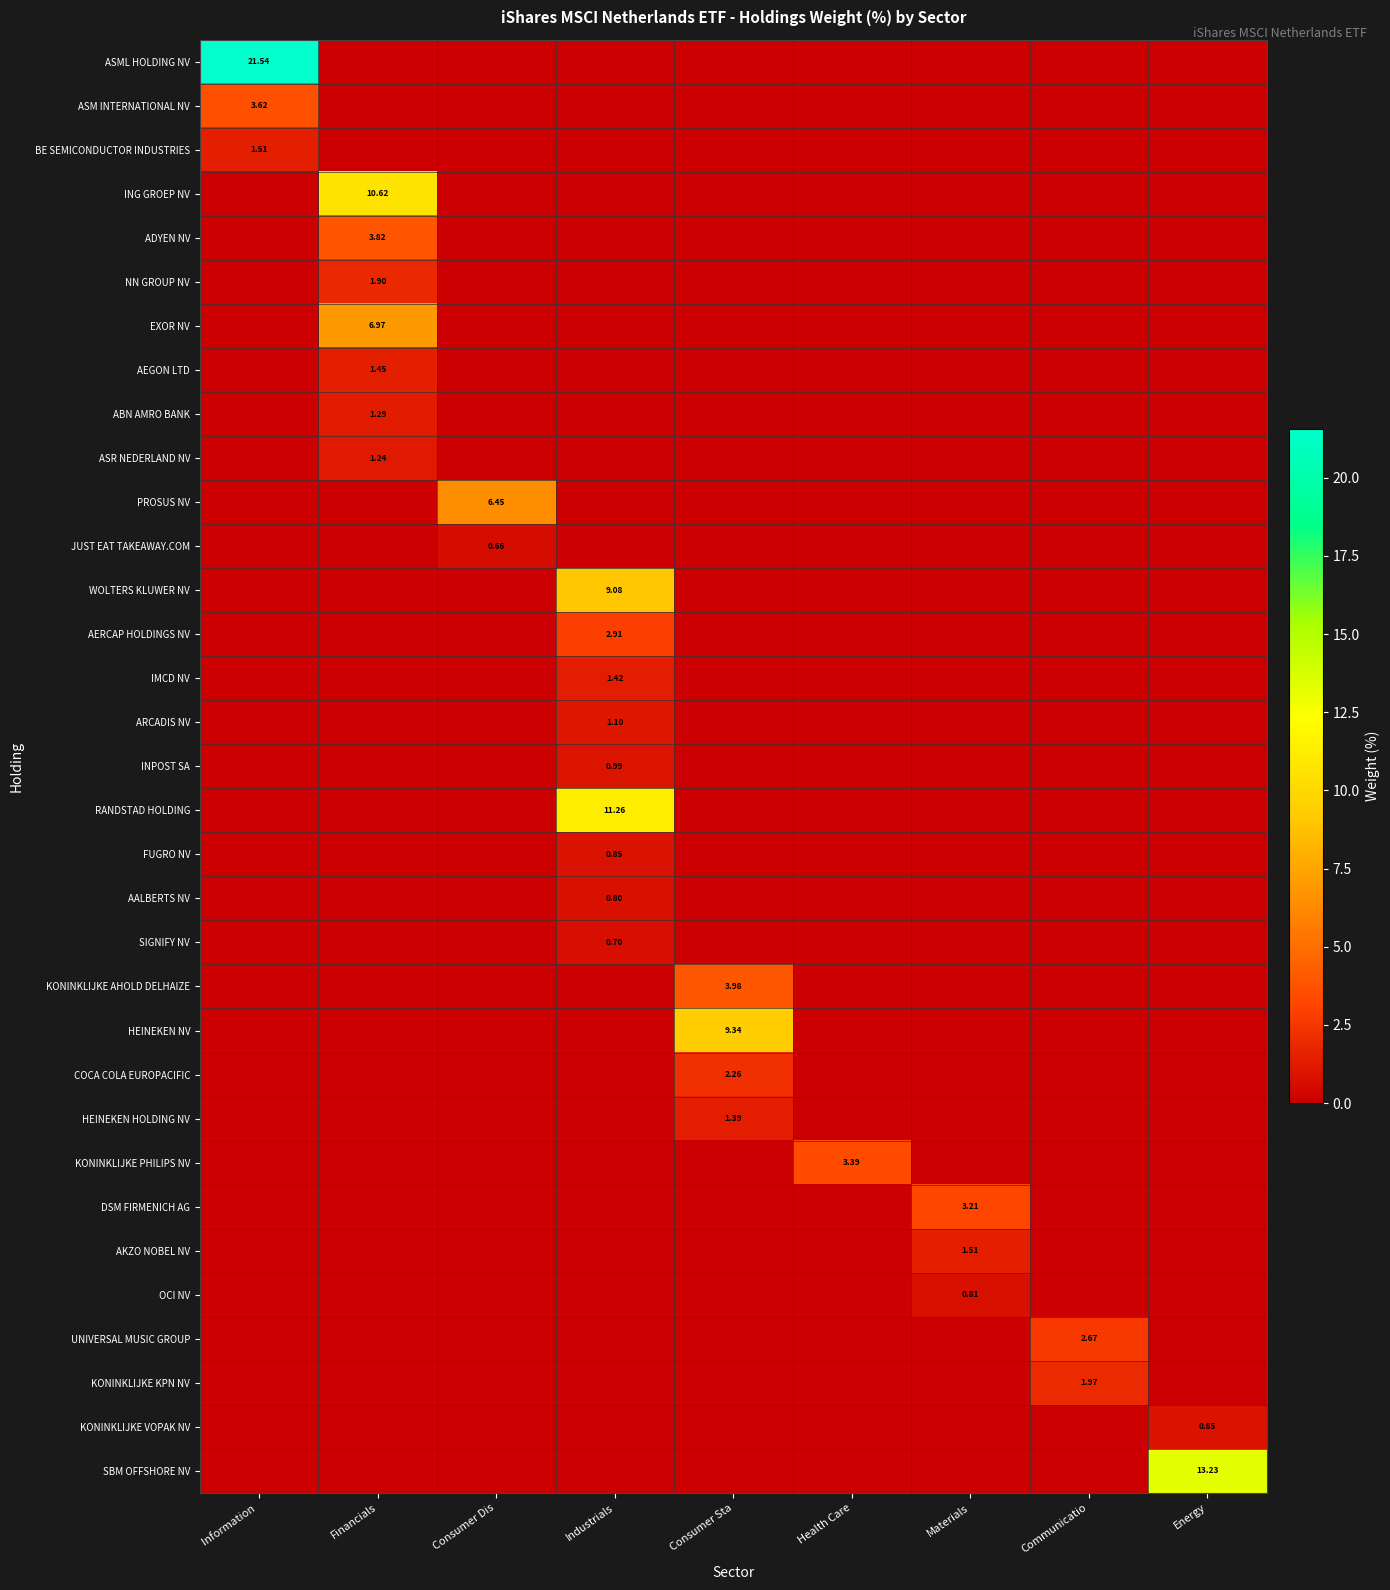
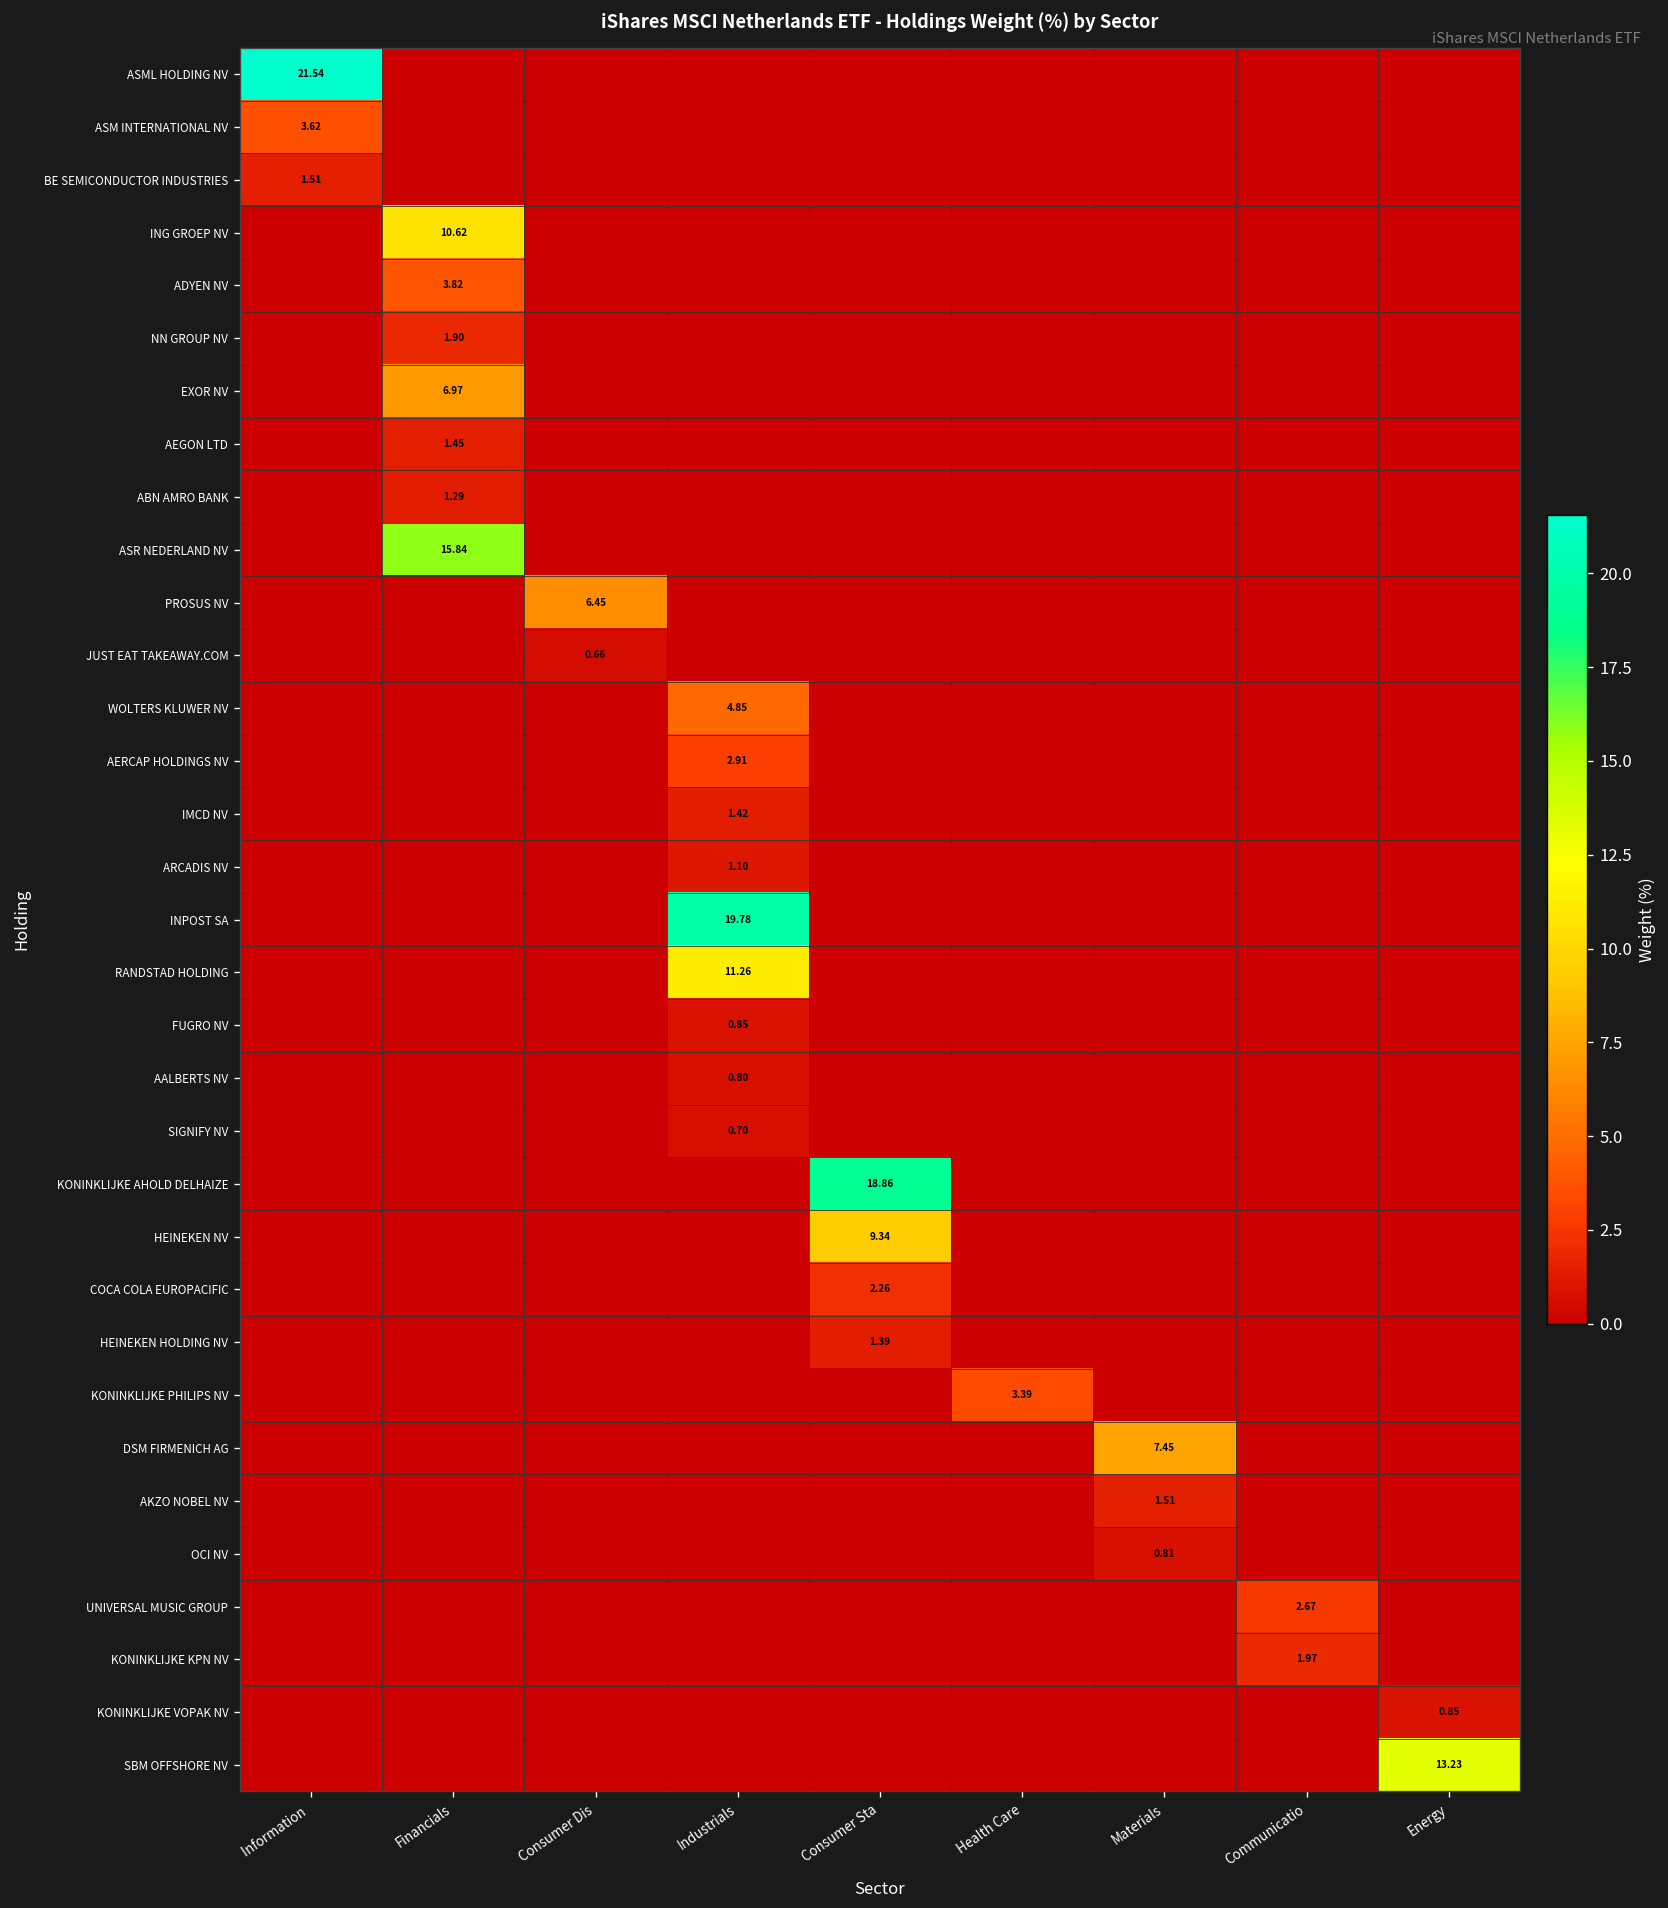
ASR NEDERLAND NV, Financials: 1.24 -> 15.84
WOLTERS KLUWER NV, Industrials: 9.08 -> 4.85
INPOST SA, Industrials: 0.99 -> 19.78
KONINKLIJKE AHOLD DELHAIZE, Consumer Sta: 3.98 -> 18.86
DSM FIRMENICH AG, Materials: 3.21 -> 7.45
